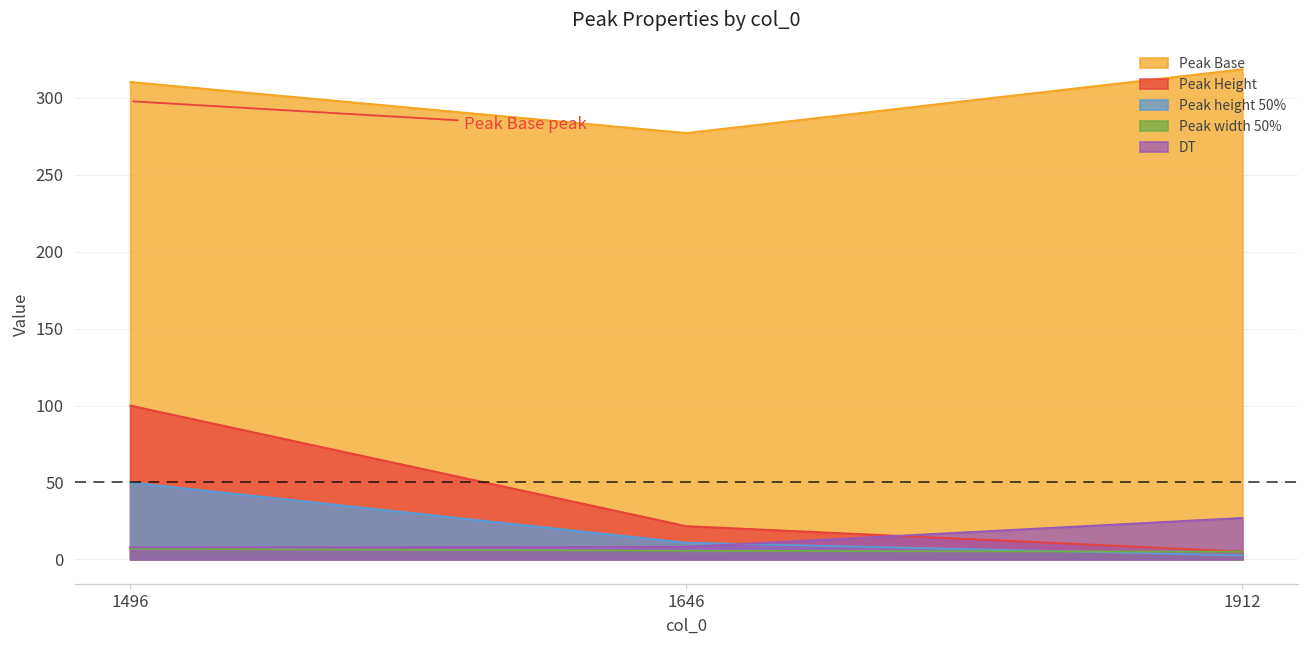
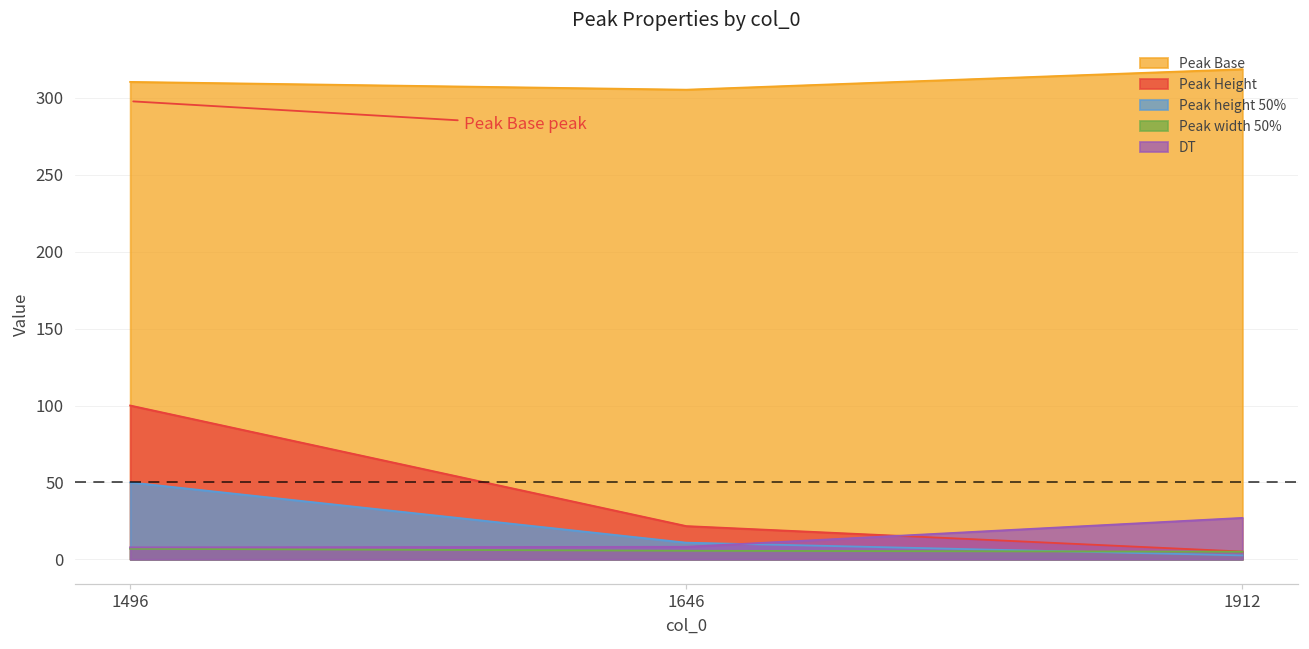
Peak Base, 1646: 277 -> 305
